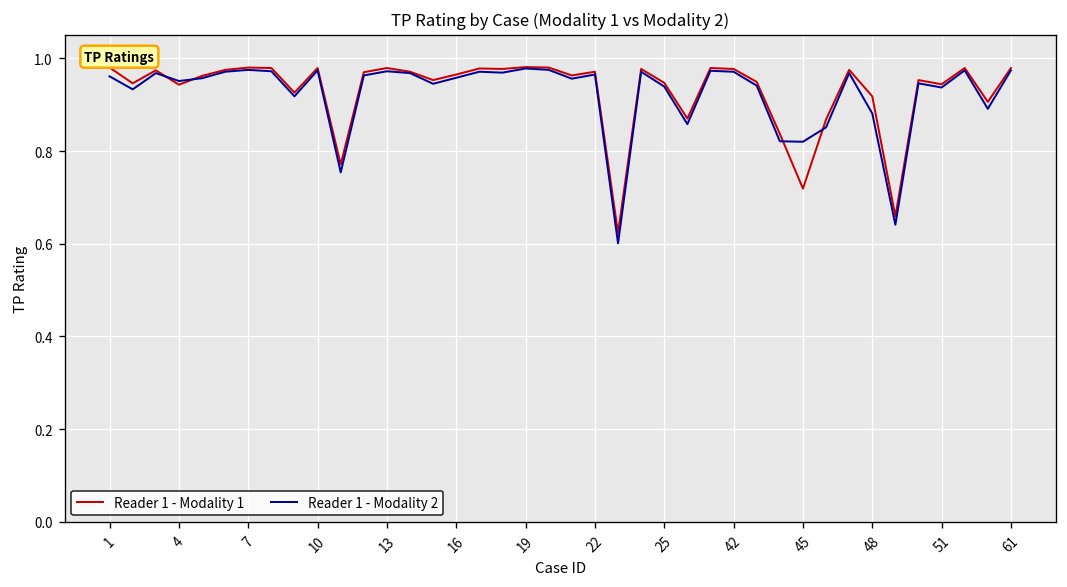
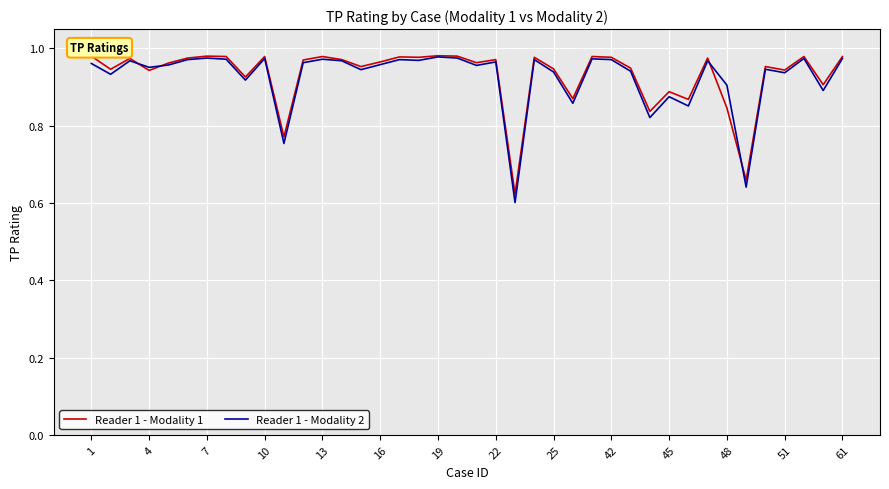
Reader 1 - Modality 1, 45: 0.72 -> 0.89
Reader 1 - Modality 2, 45: 0.82 -> 0.88
Reader 1 - Modality 1, 48: 0.92 -> 0.85
Reader 1 - Modality 2, 48: 0.88 -> 0.91
